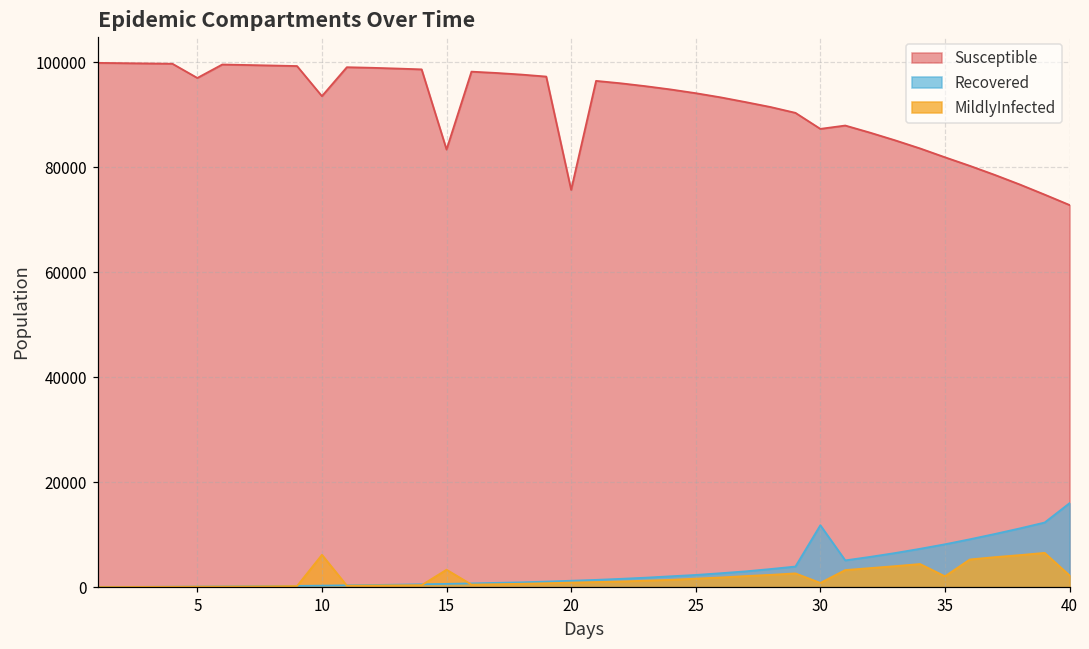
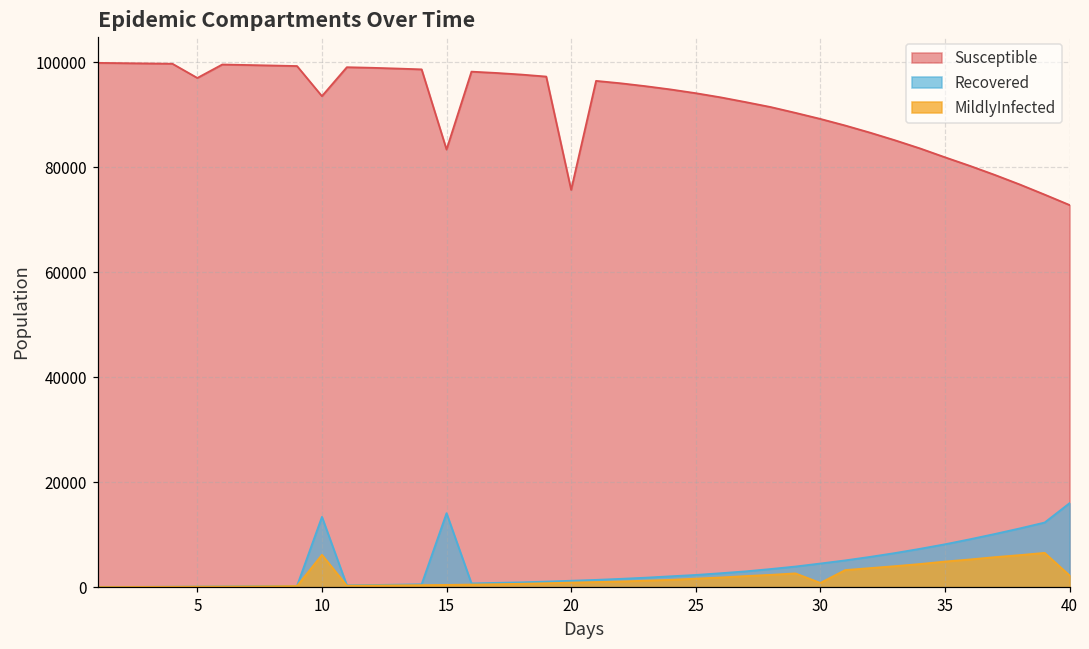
Recovered, 10: 0 -> 13000
Recovered, 15: 1000 -> 14000
MildlyInfected, 15: 3000 -> 0
Susceptible, 30: 87000 -> 89000
Recovered, 30: 12000 -> 4000
MildlyInfected, 35: 2000 -> 5000
